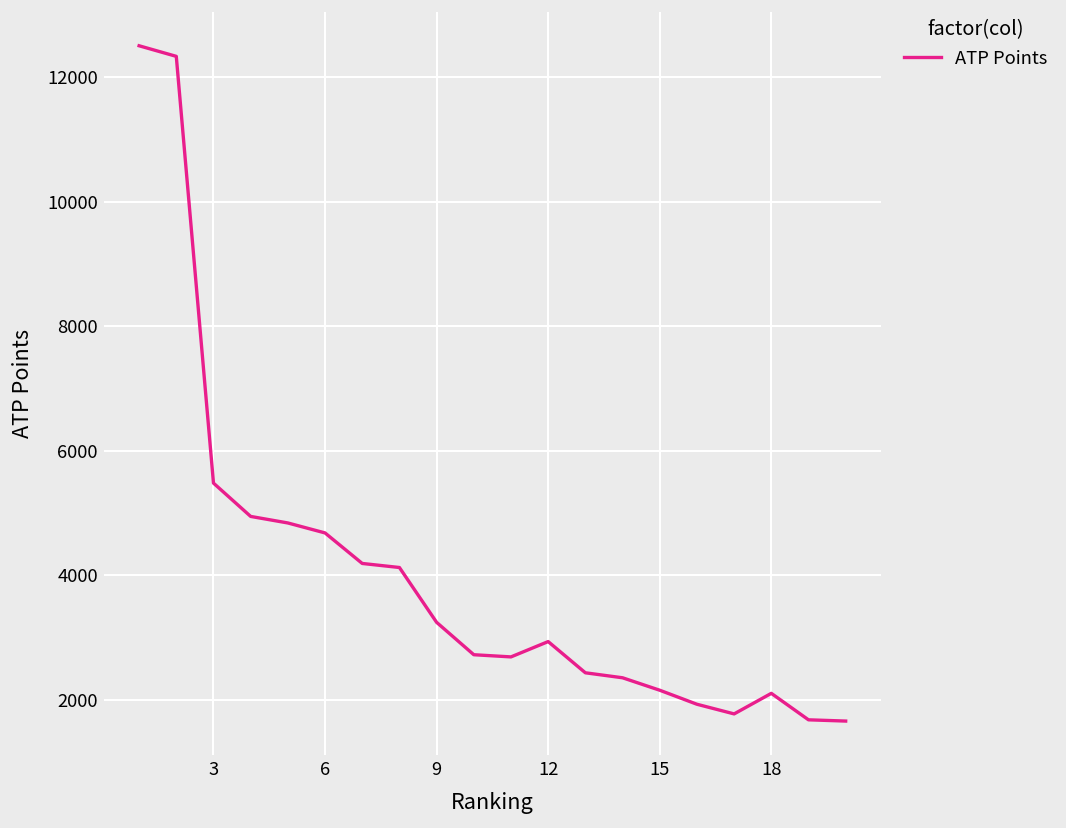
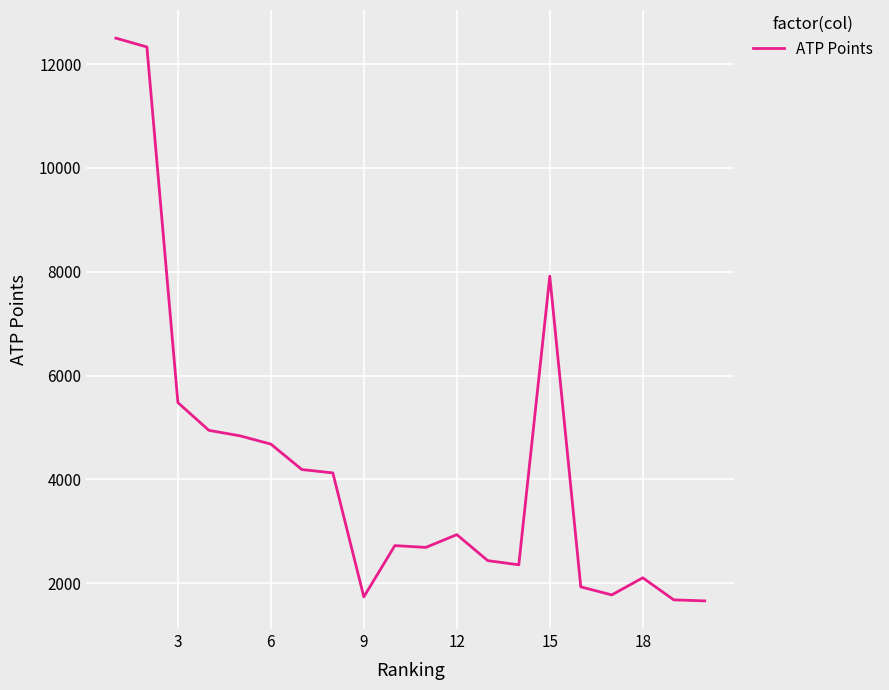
9: 3200 -> 1700
15: 2200 -> 7900
